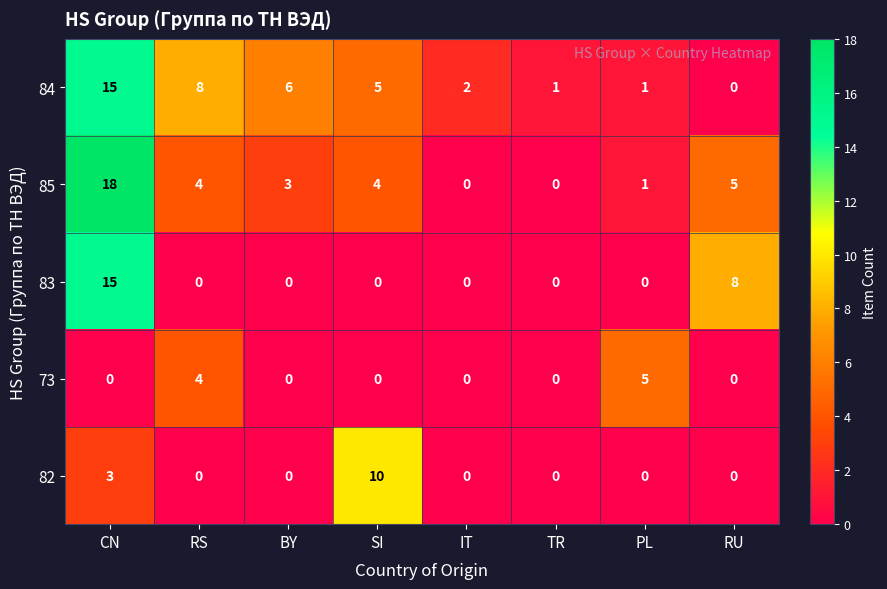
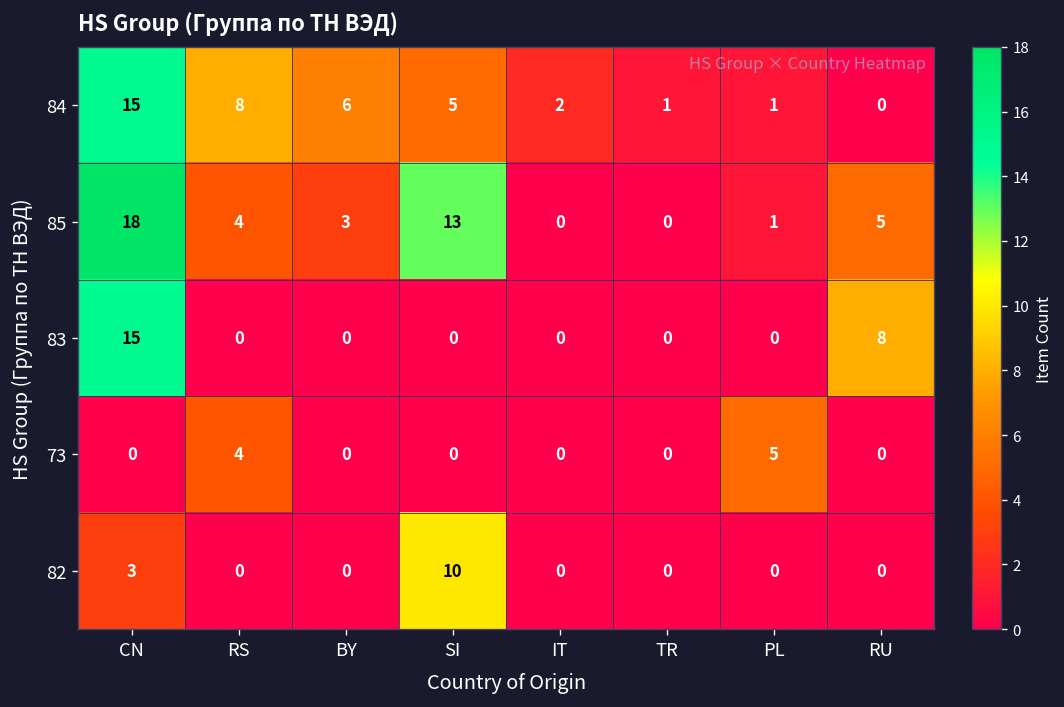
85, SI: 4 -> 13
